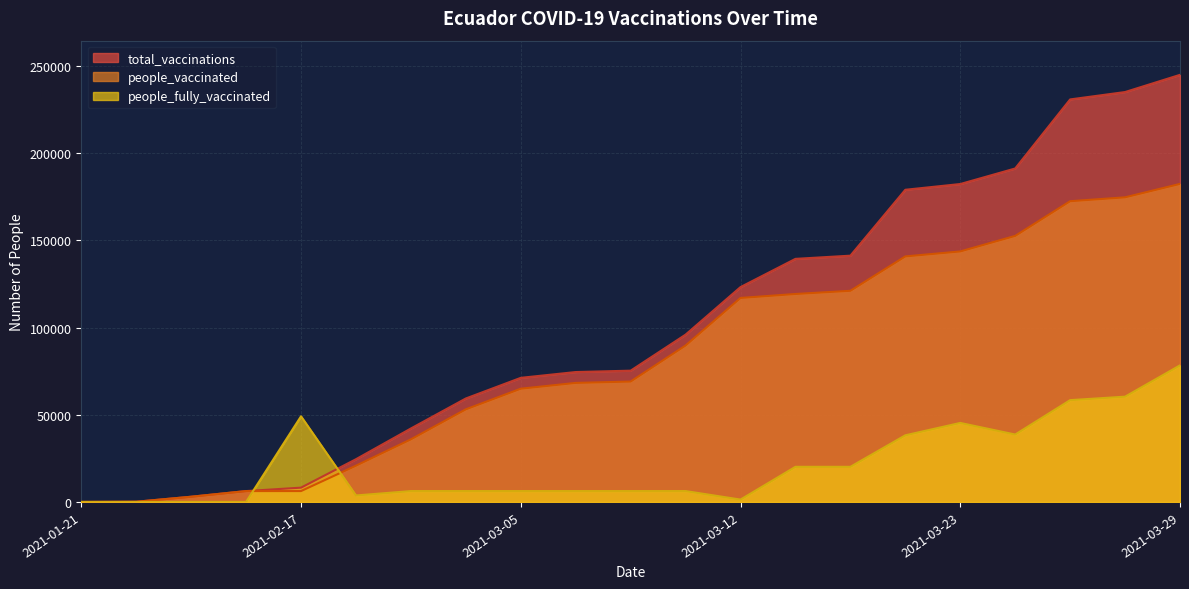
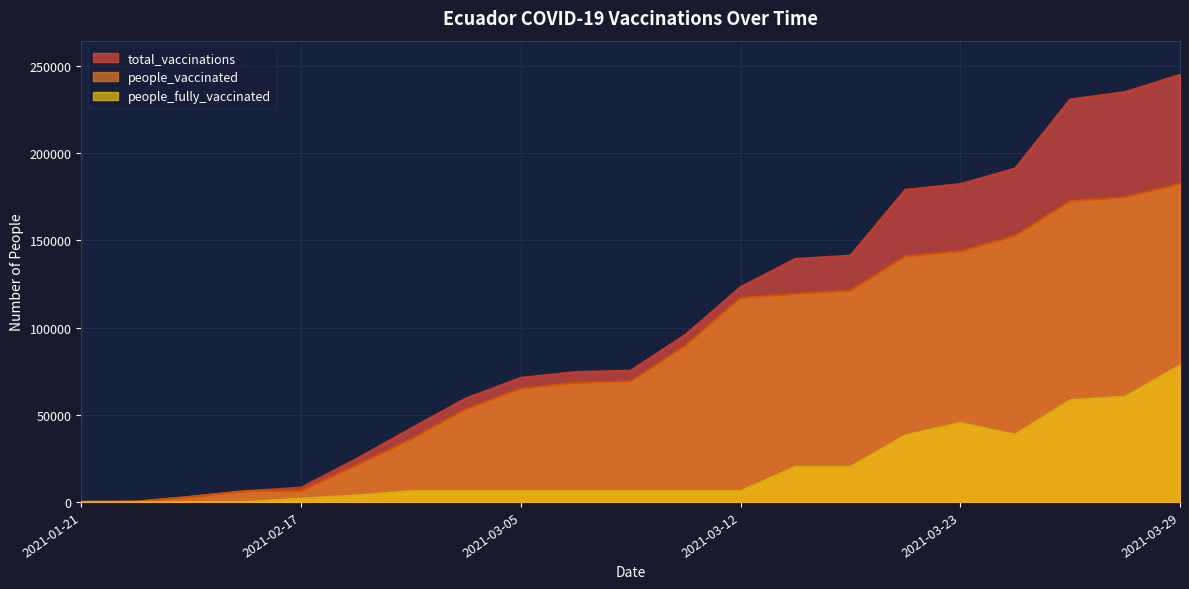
people_fully_vaccinated, 2021-02-17: 49000 -> 2000
people_fully_vaccinated, 2021-03-12: 1000 -> 6000
